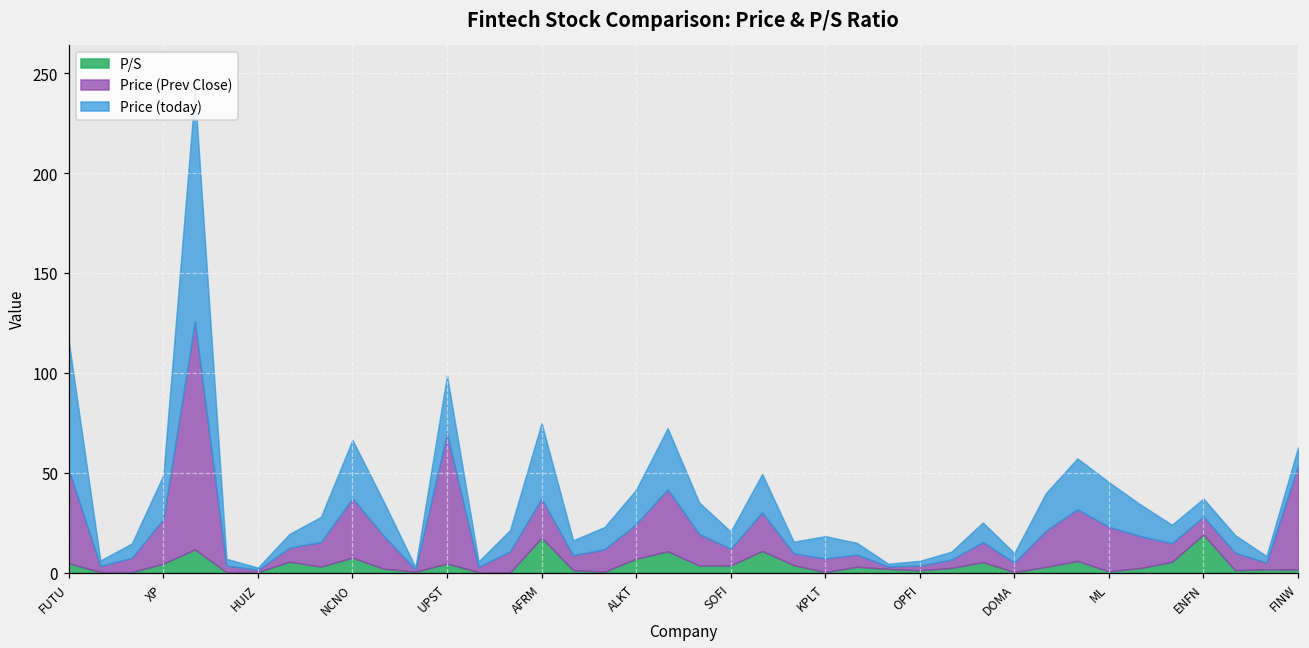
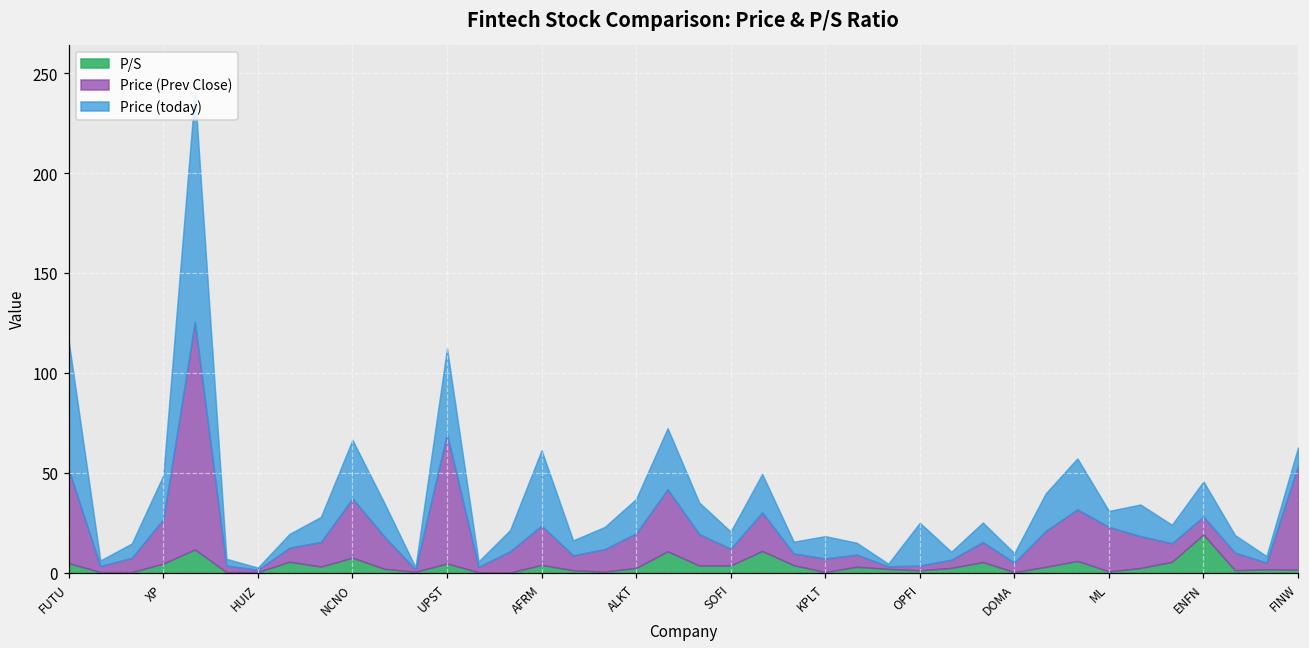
Price (today), UPST: 29 -> 43
P/S, AFRM: 17 -> 4
P/S, ALKT: 7 -> 2
Price (today), OPFI: 2 -> 21
Price (today), ML: 22 -> 8
Price (today), ENFN: 9 -> 18
